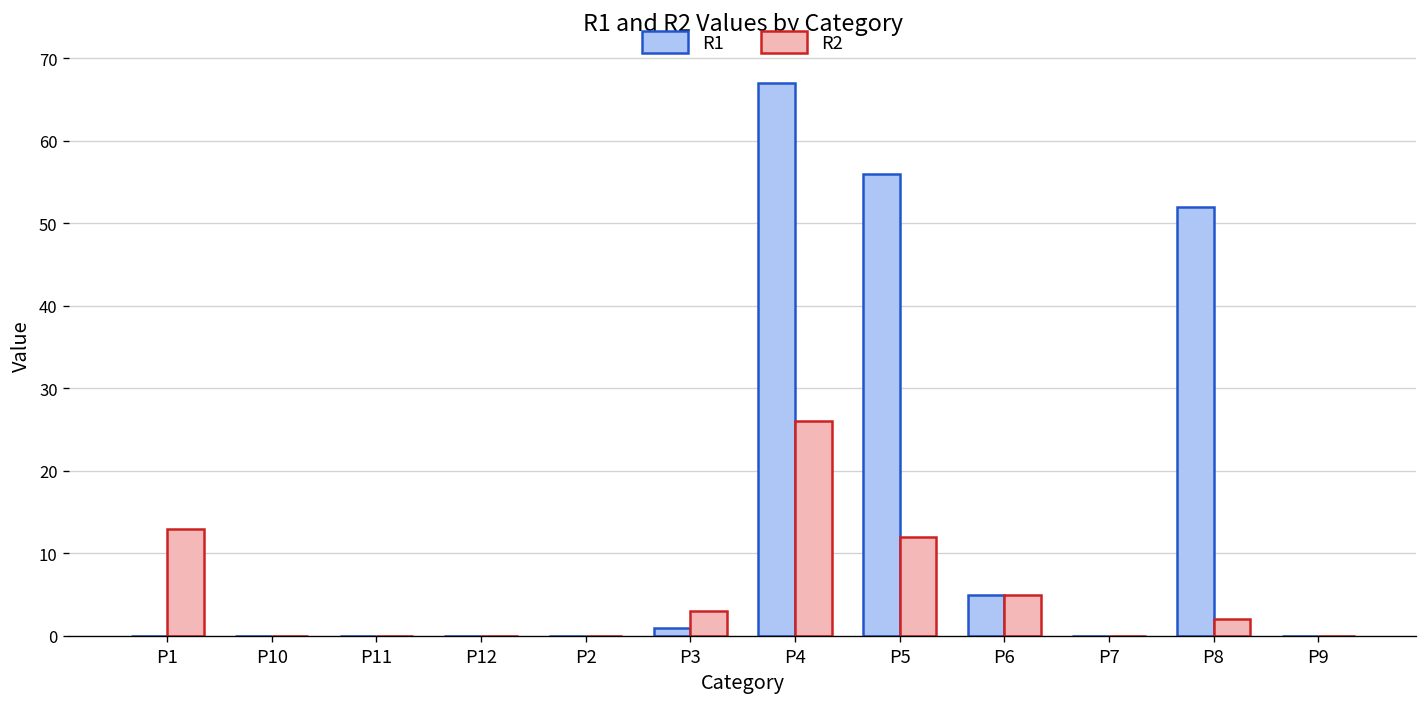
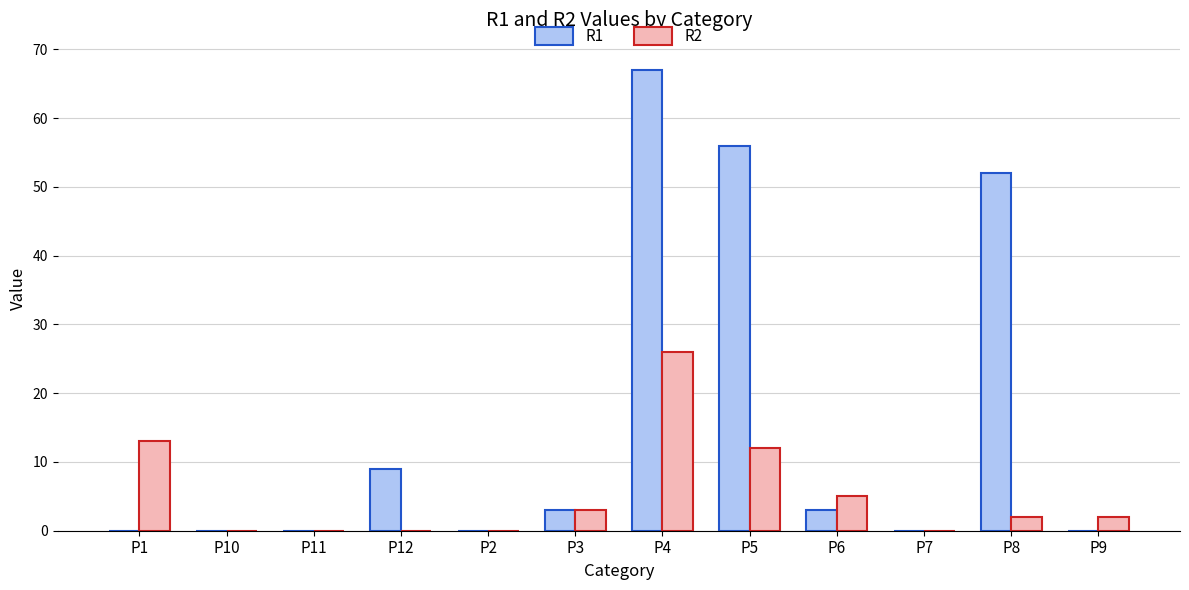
R1, P12: 0 -> 9
R1, P3: 1 -> 3
R1, P6: 5 -> 3
R2, P9: 0 -> 2
